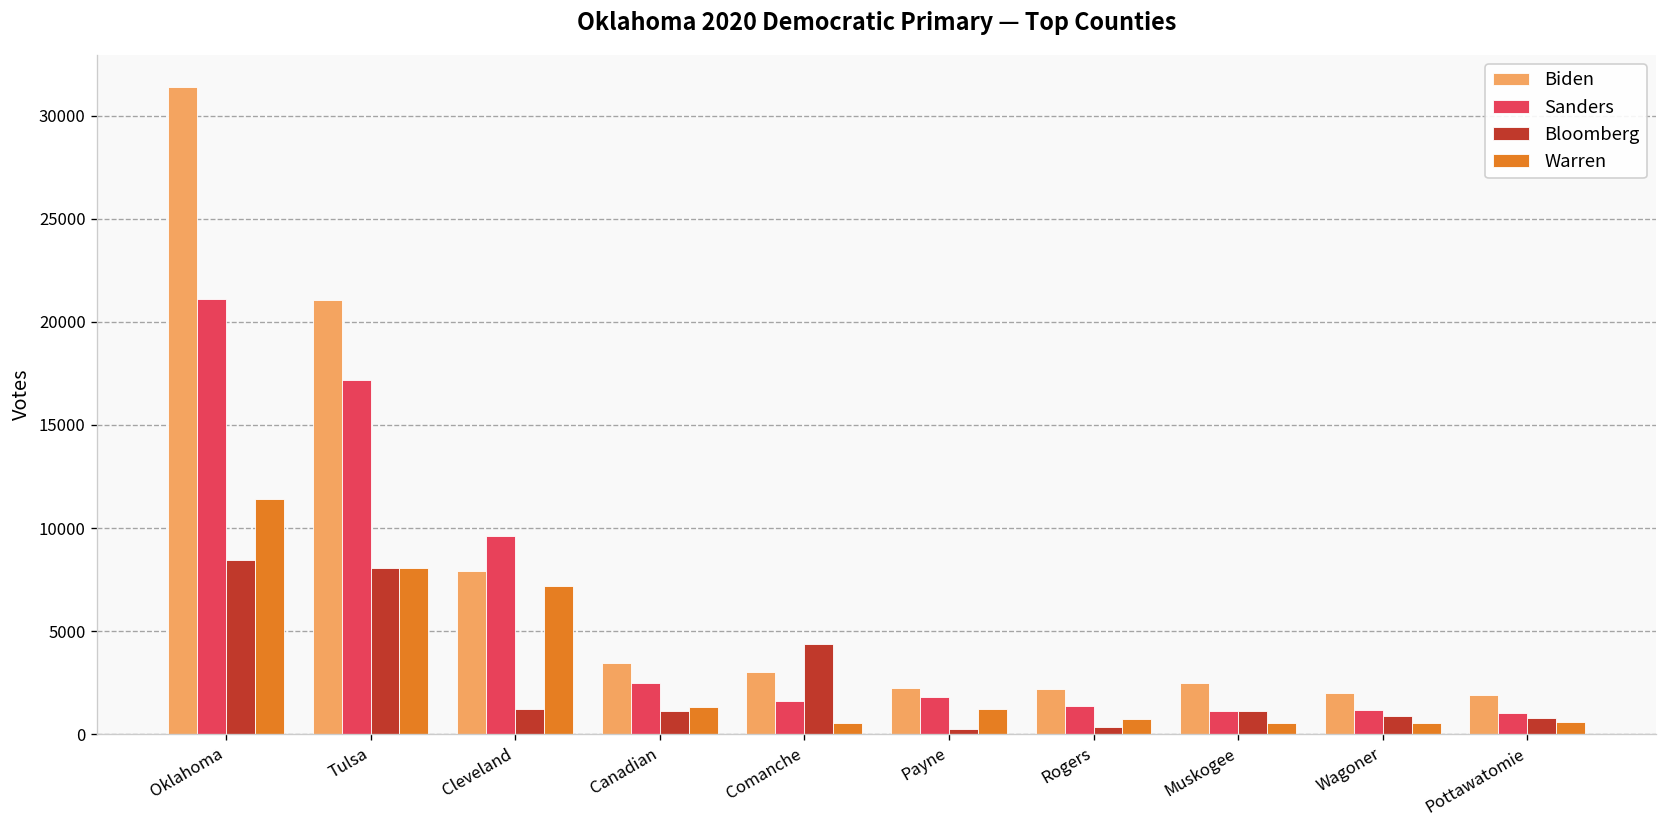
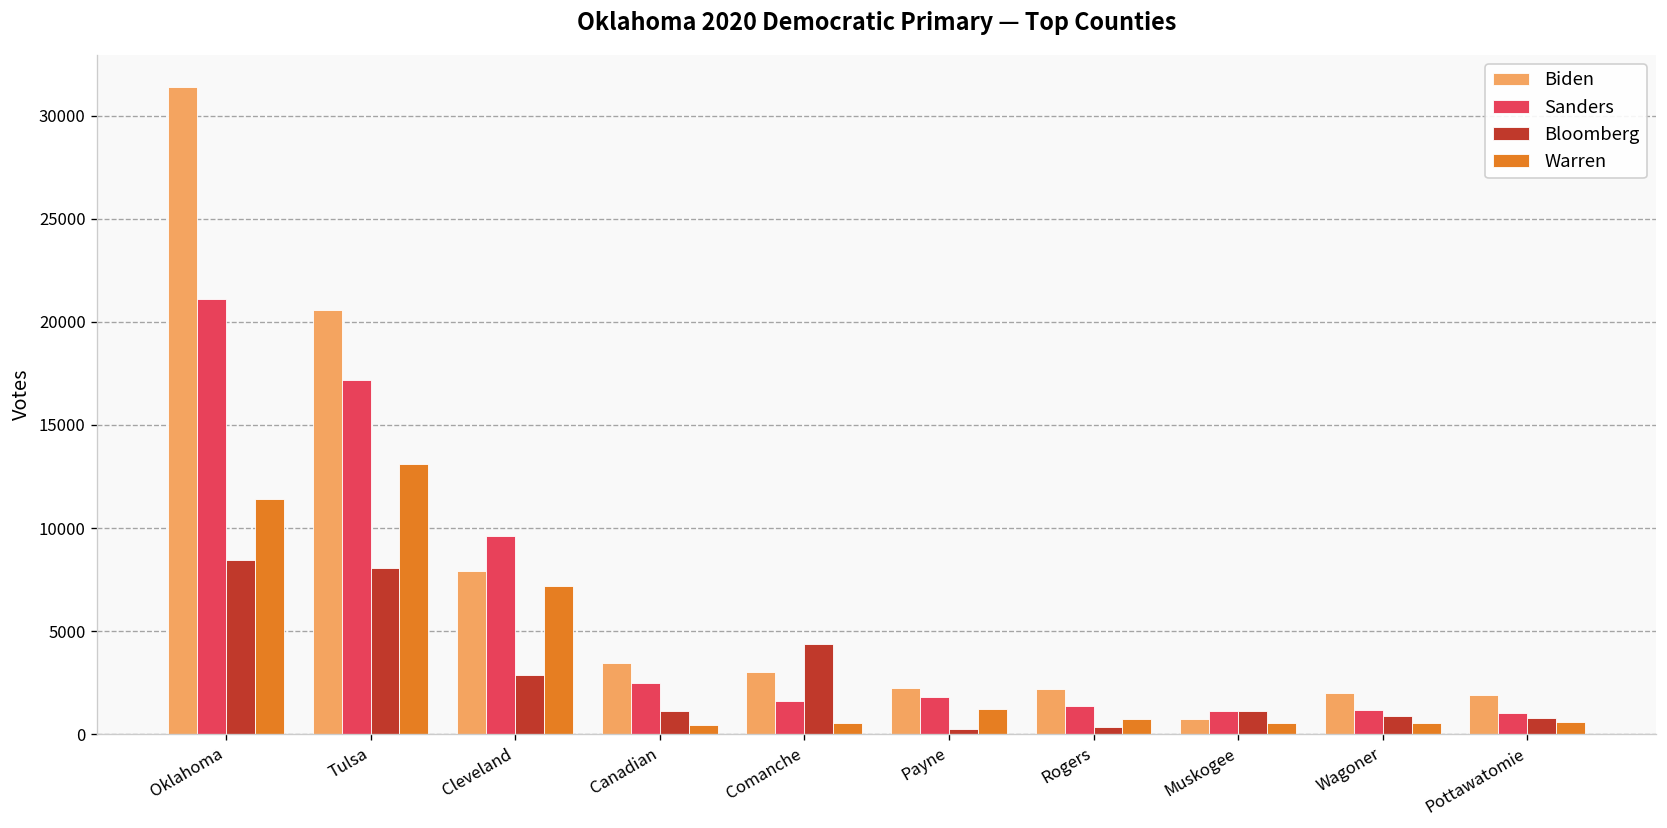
Biden, Tulsa: 21100 -> 20600
Warren, Tulsa: 8100 -> 13100
Bloomberg, Cleveland: 1200 -> 2900
Warren, Canadian: 1300 -> 400
Biden, Muskogee: 2500 -> 700
